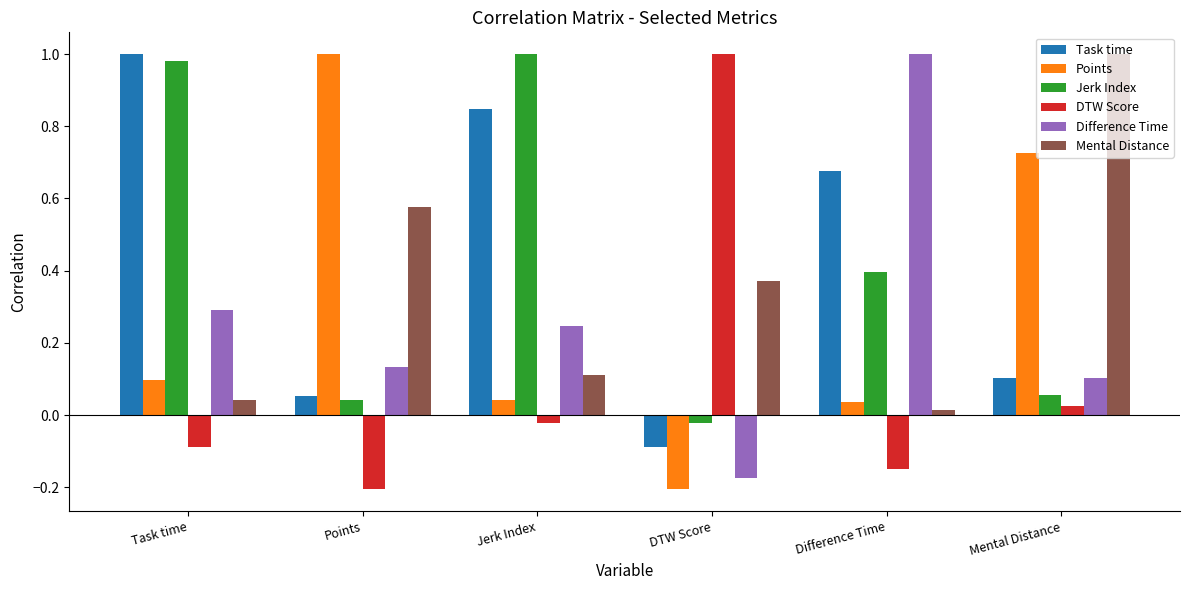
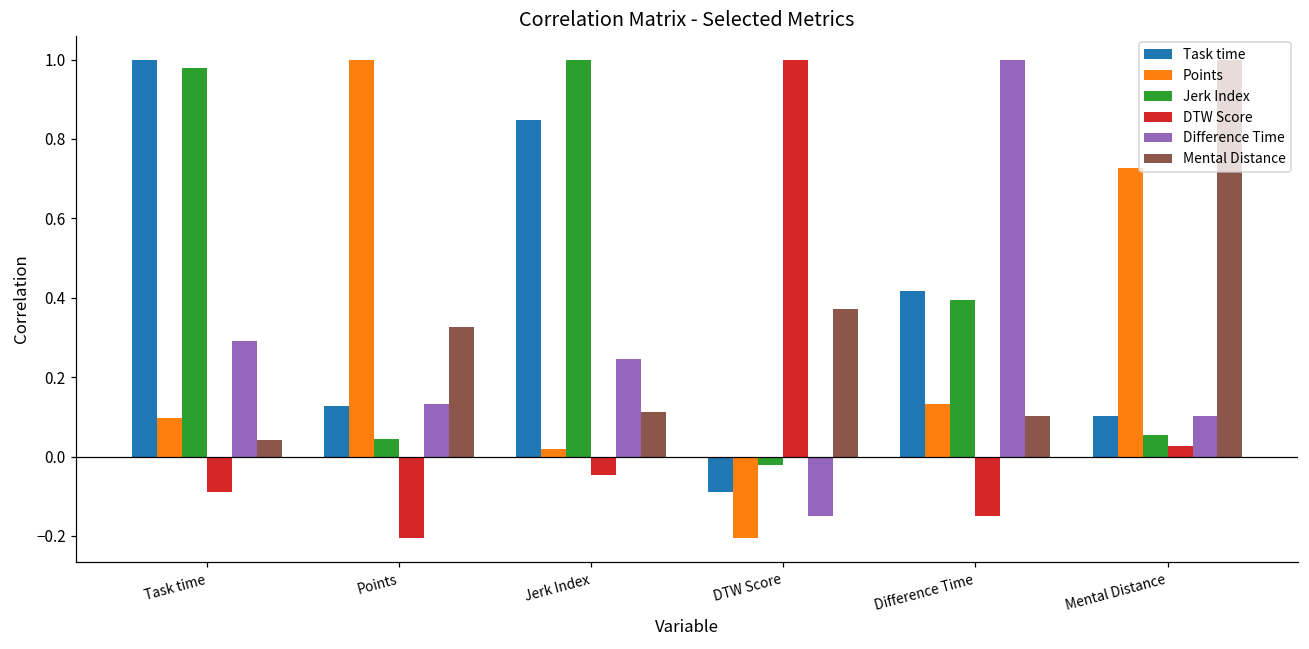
Task time, Points: 0.05 -> 0.13
Mental Distance, Points: 0.58 -> 0.33
Points, Jerk Index: 0.04 -> 0.02
DTW Score, Jerk Index: -0.02 -> -0.05
Difference Time, DTW Score: -0.17 -> -0.15
Task time, Difference Time: 0.68 -> 0.42
Points, Difference Time: 0.04 -> 0.13
Mental Distance, Difference Time: 0.01 -> 0.10
